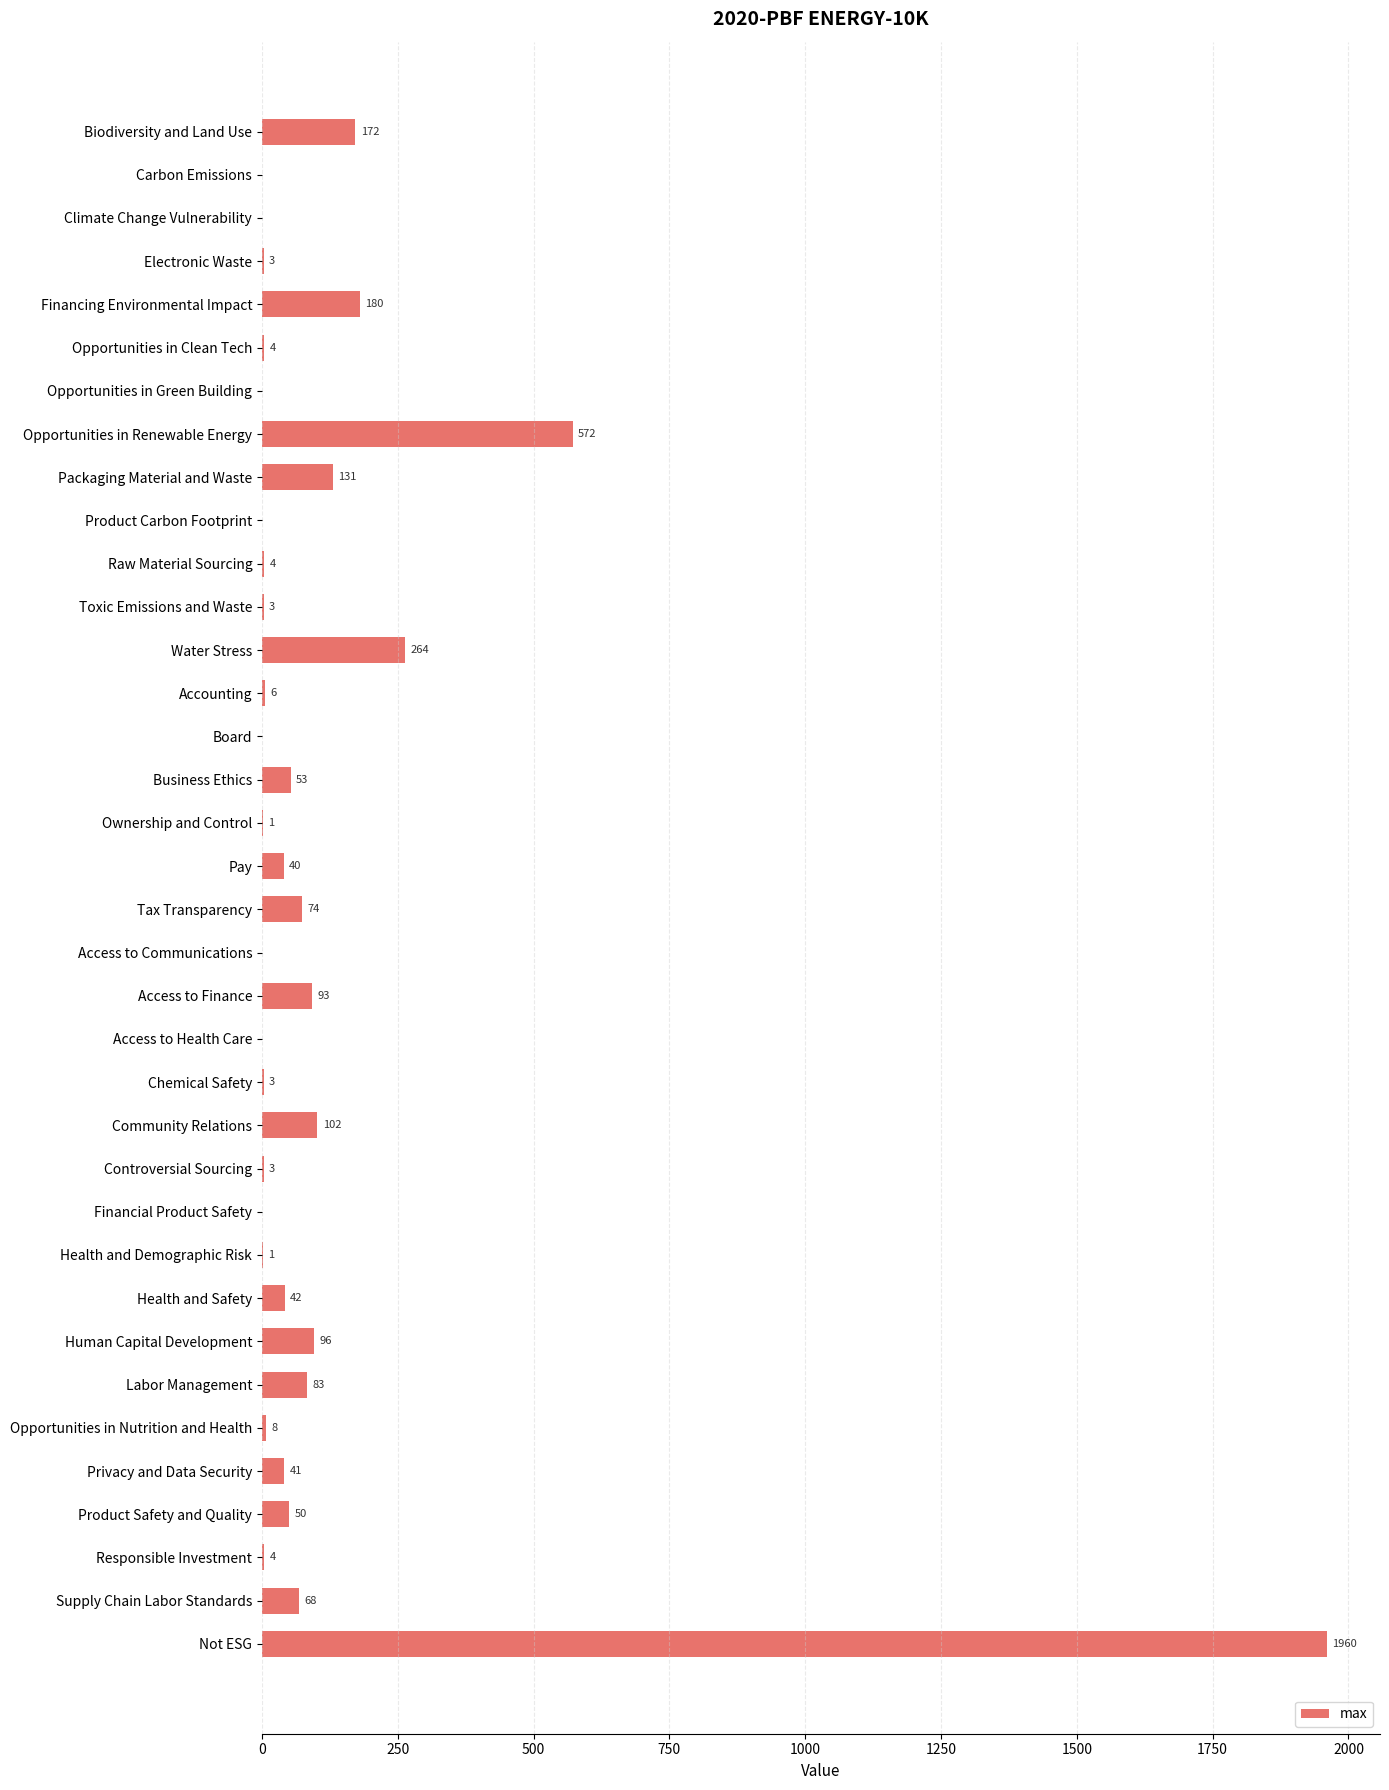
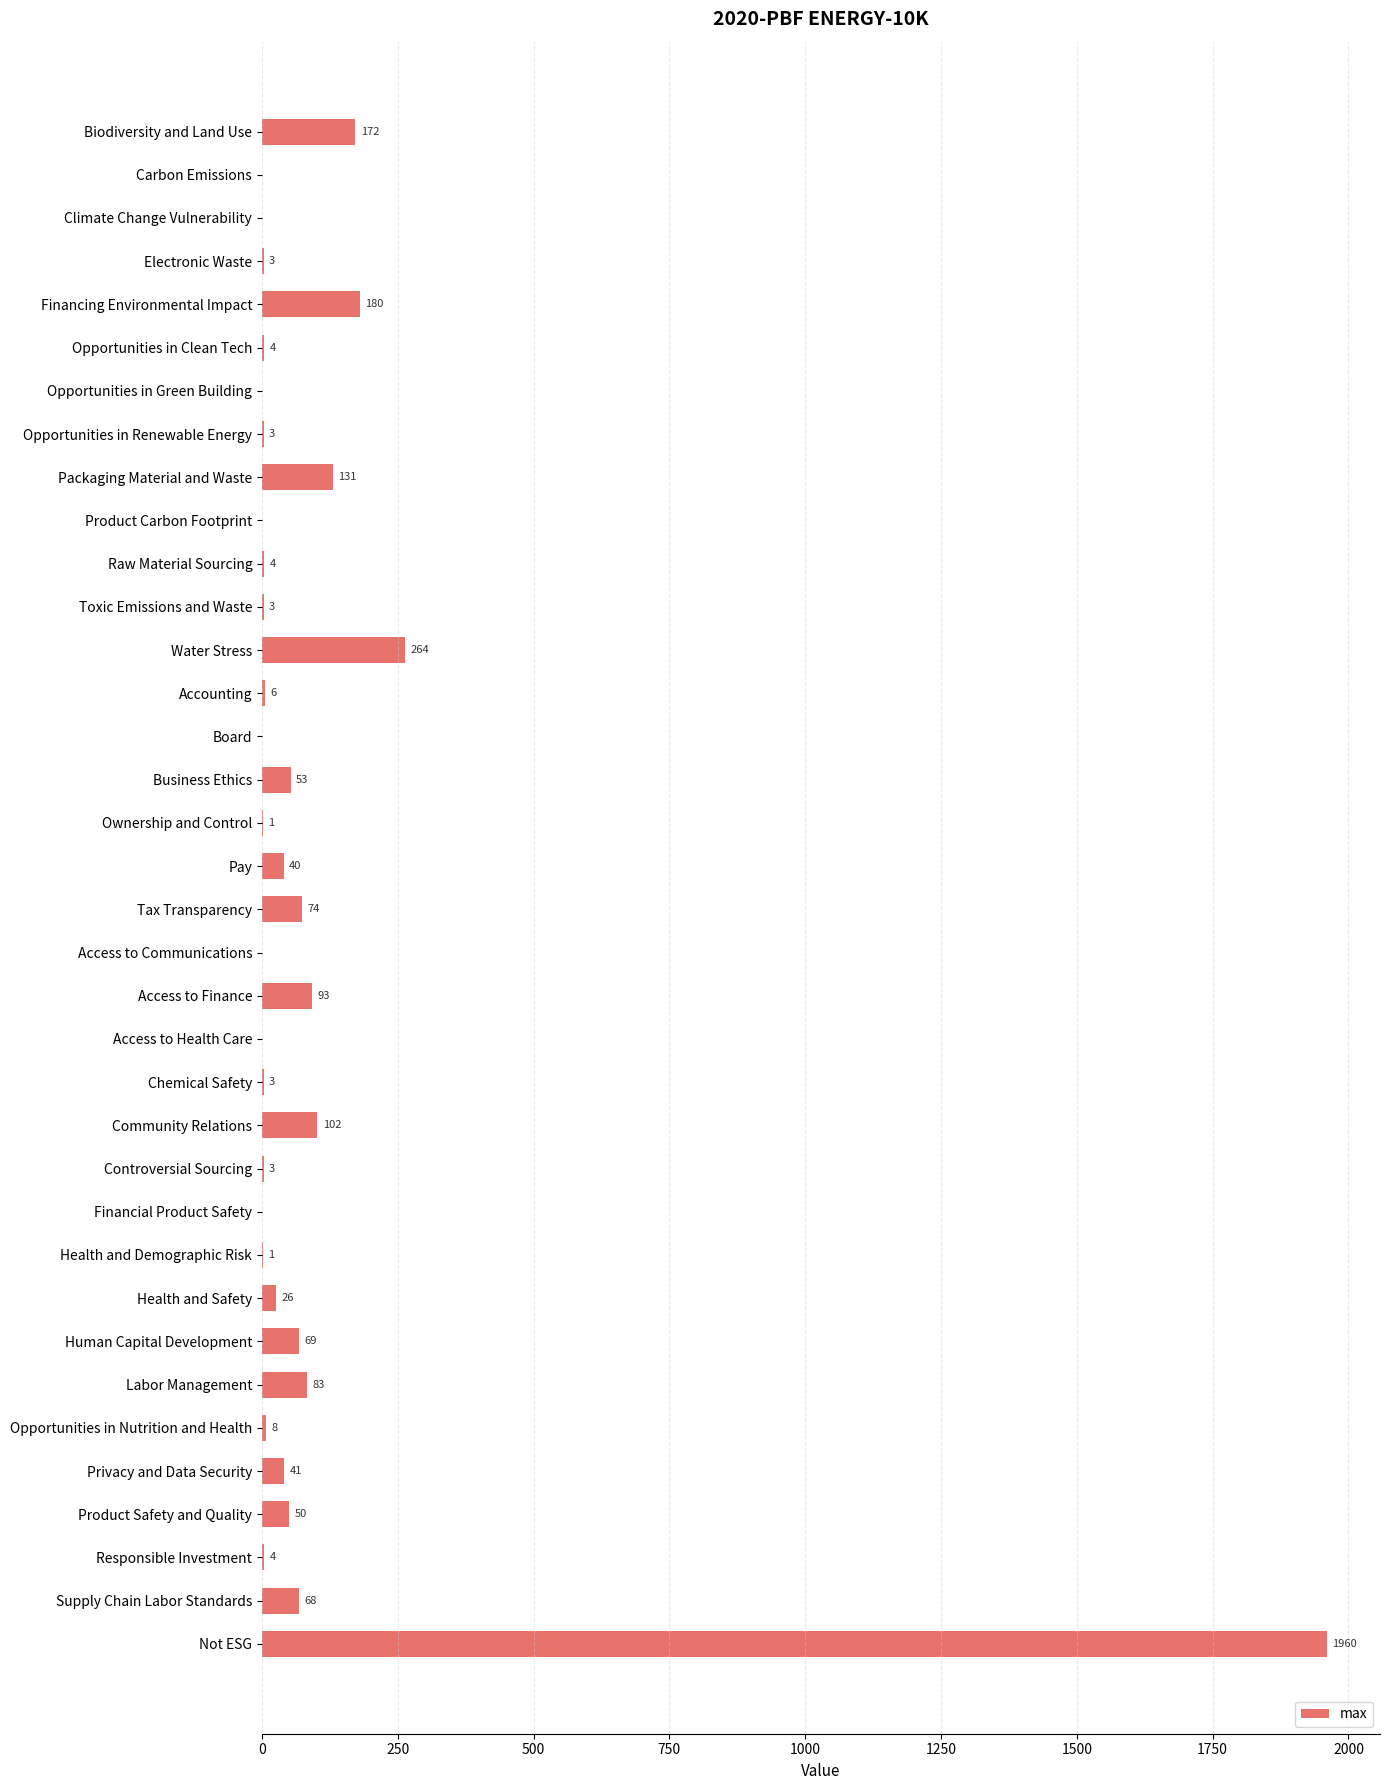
Opportunities in Renewable Energy: 572 -> 3
Health and Safety: 42 -> 26
Human Capital Development: 96 -> 69
